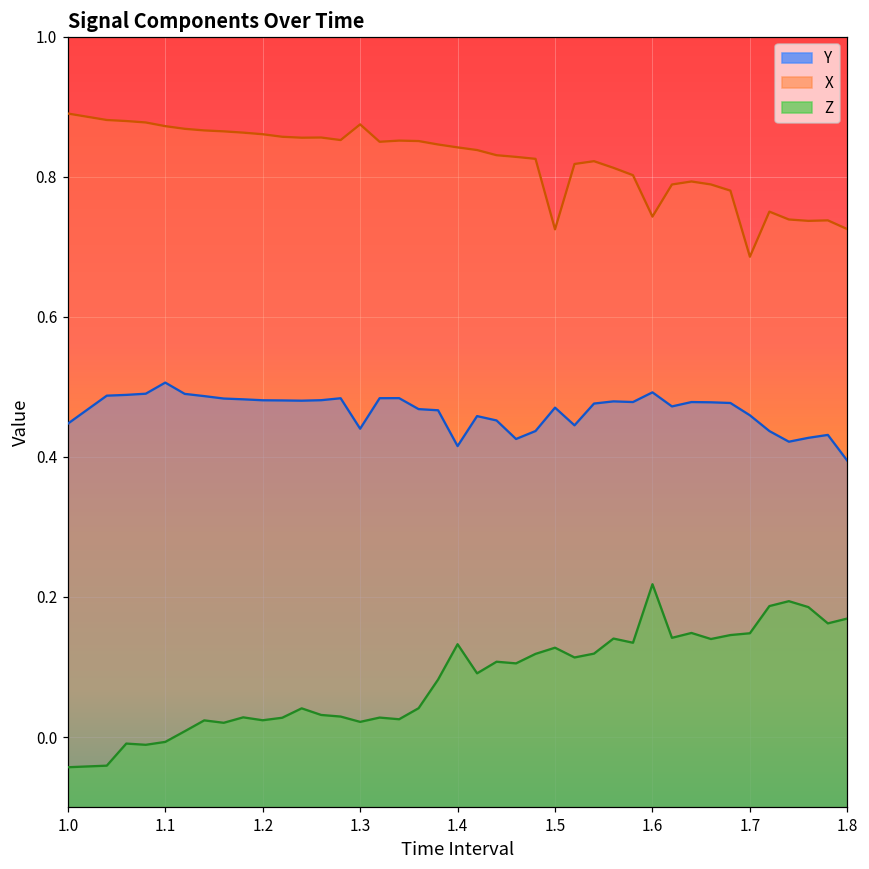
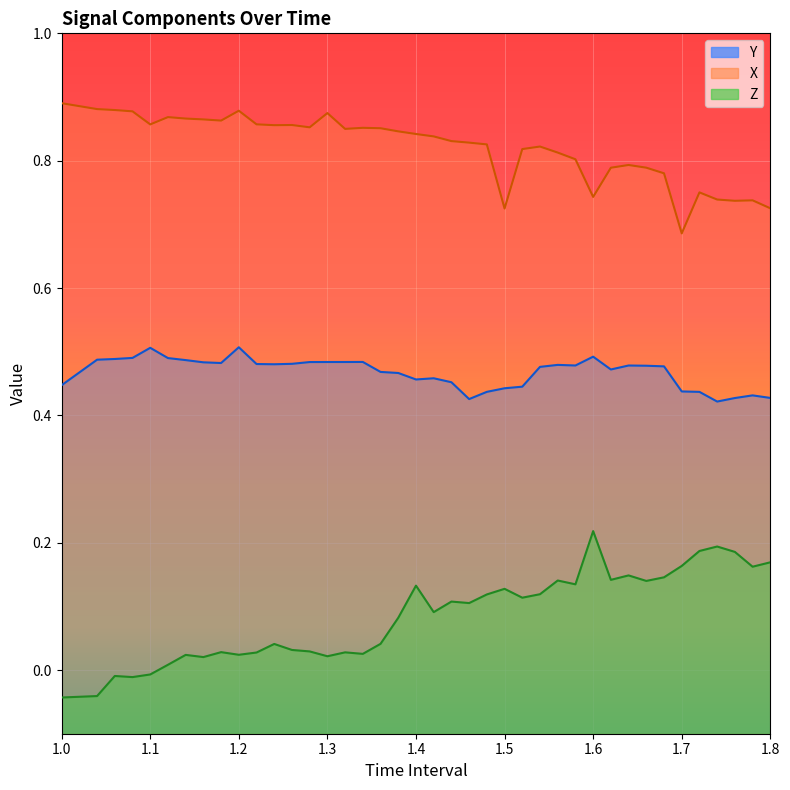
X, 1.1: 0.87 -> 0.86
Y, 1.2: 0.48 -> 0.51
X, 1.2: 0.86 -> 0.88
Y, 1.3: 0.44 -> 0.48
Y, 1.4: 0.42 -> 0.46
Y, 1.5: 0.47 -> 0.44
Y, 1.7: 0.46 -> 0.44
Z, 1.7: 0.15 -> 0.16
Y, 1.8: 0.39 -> 0.43
